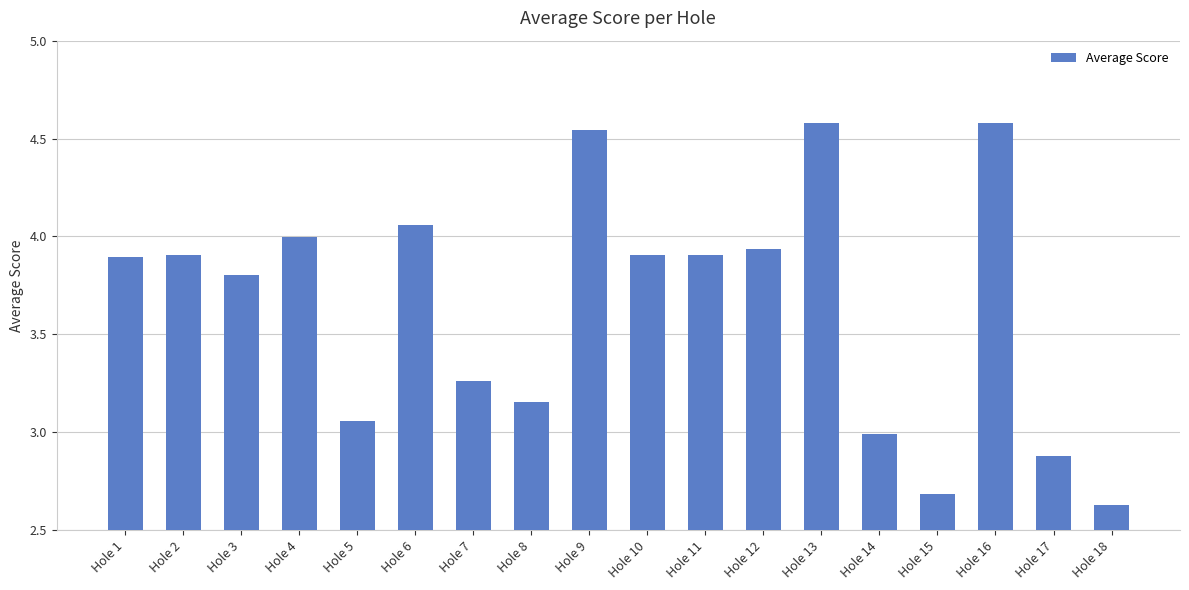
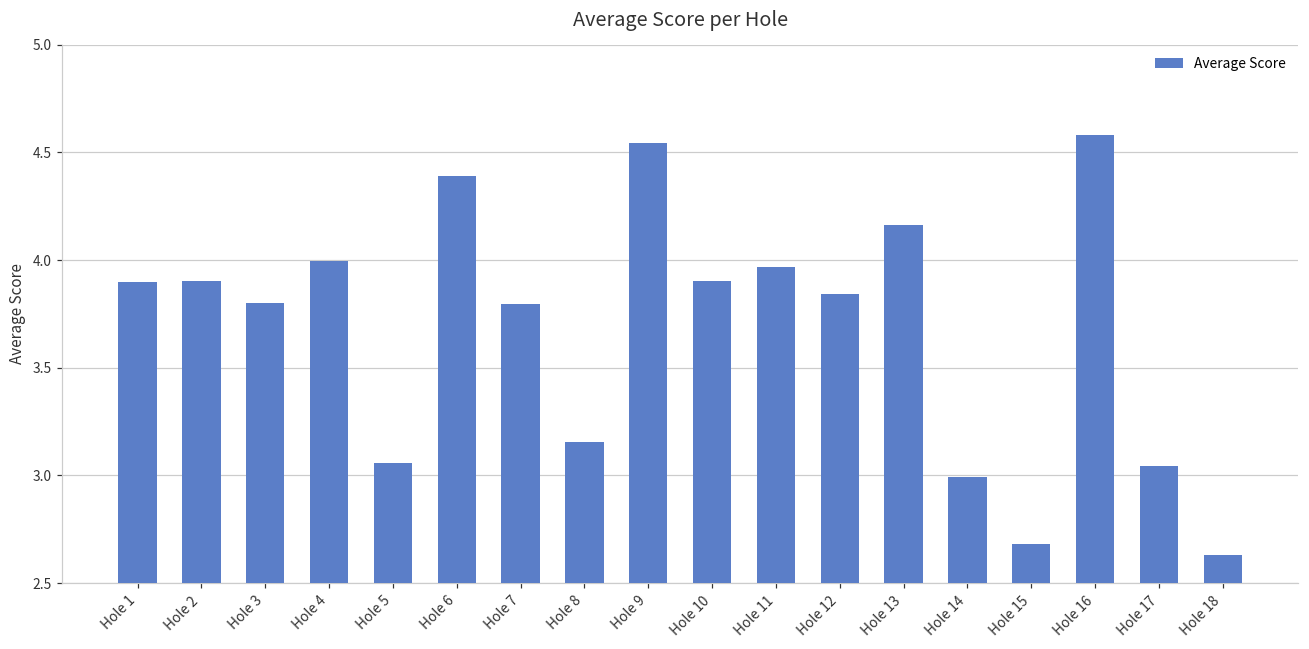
Hole 6: 4.06 -> 4.39
Hole 7: 3.26 -> 3.80
Hole 11: 3.91 -> 3.97
Hole 12: 3.94 -> 3.84
Hole 13: 4.58 -> 4.16
Hole 17: 2.88 -> 3.04
